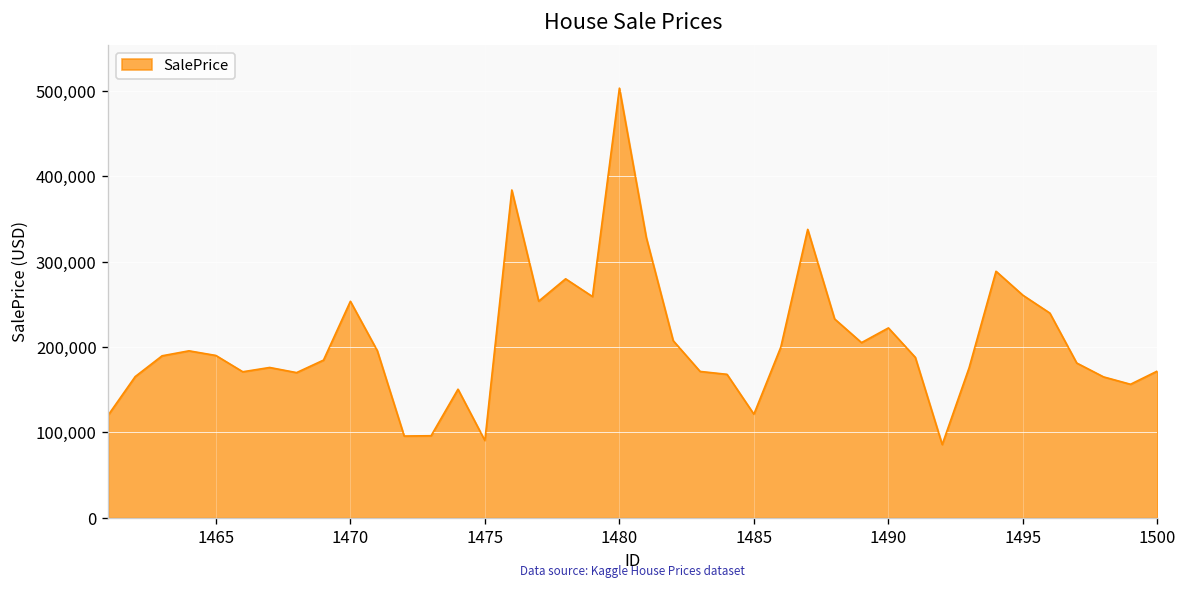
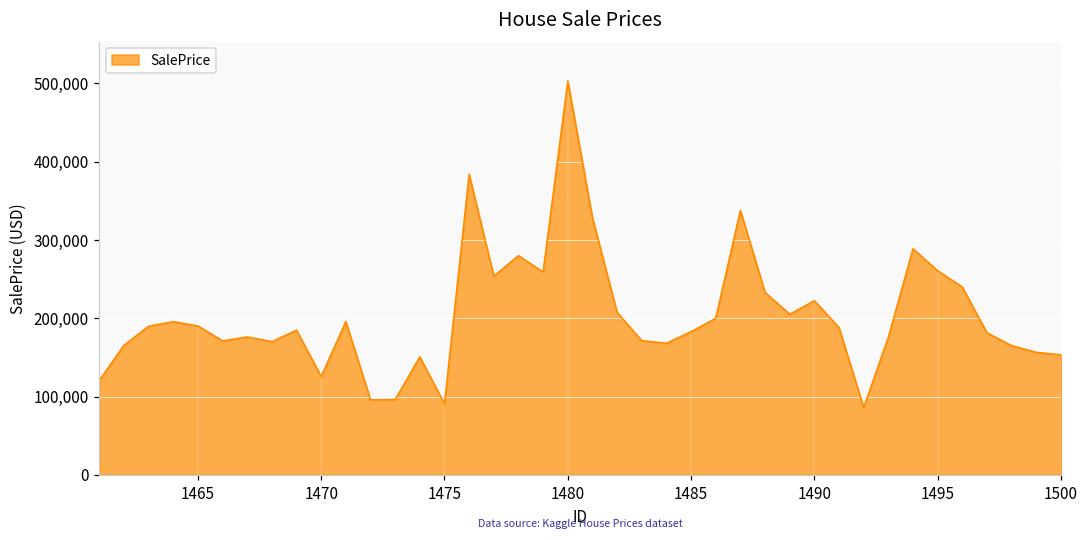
1470: 250,000 -> 130,000
1485: 120,000 -> 180,000
1500: 170,000 -> 150,000
